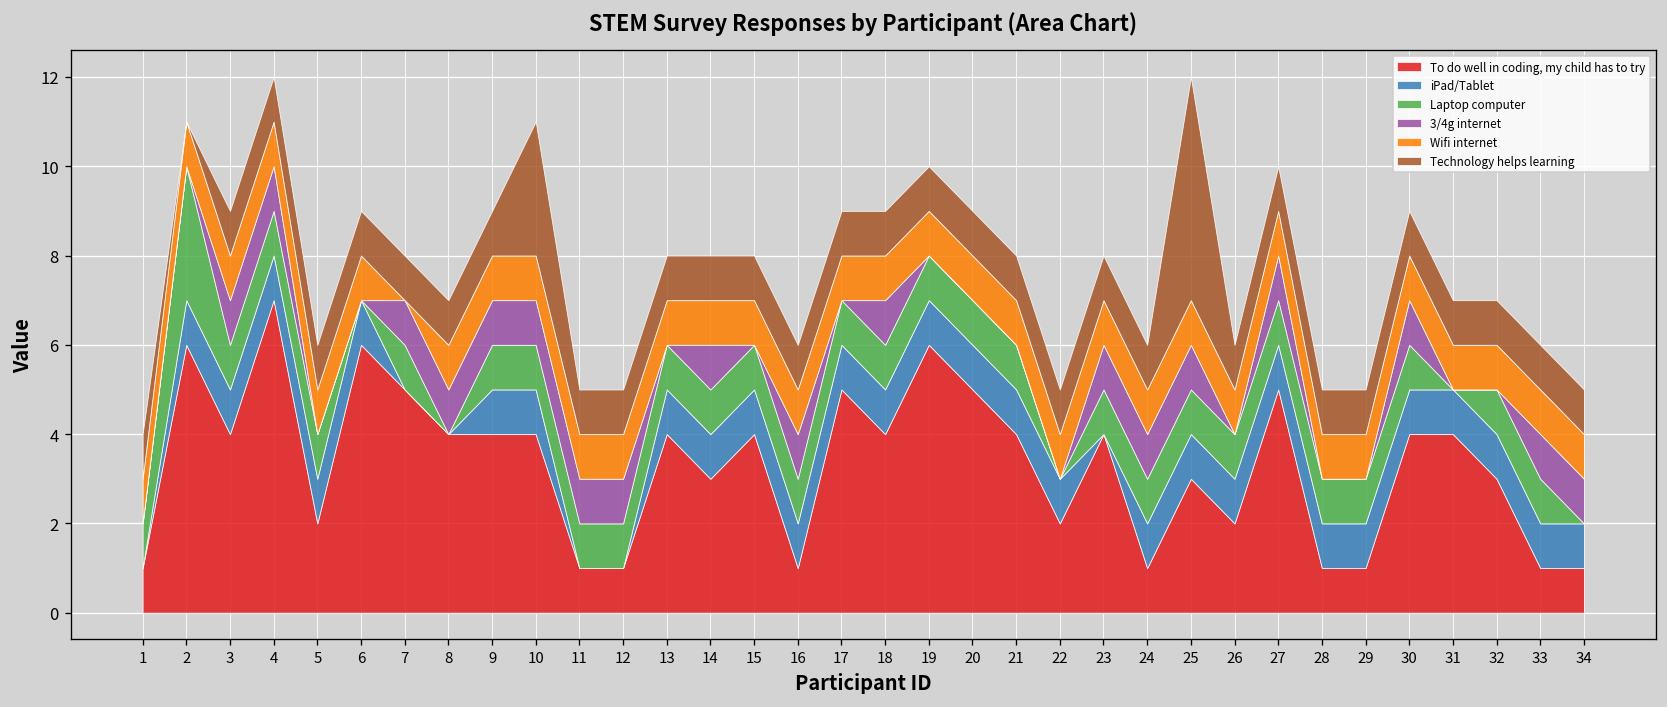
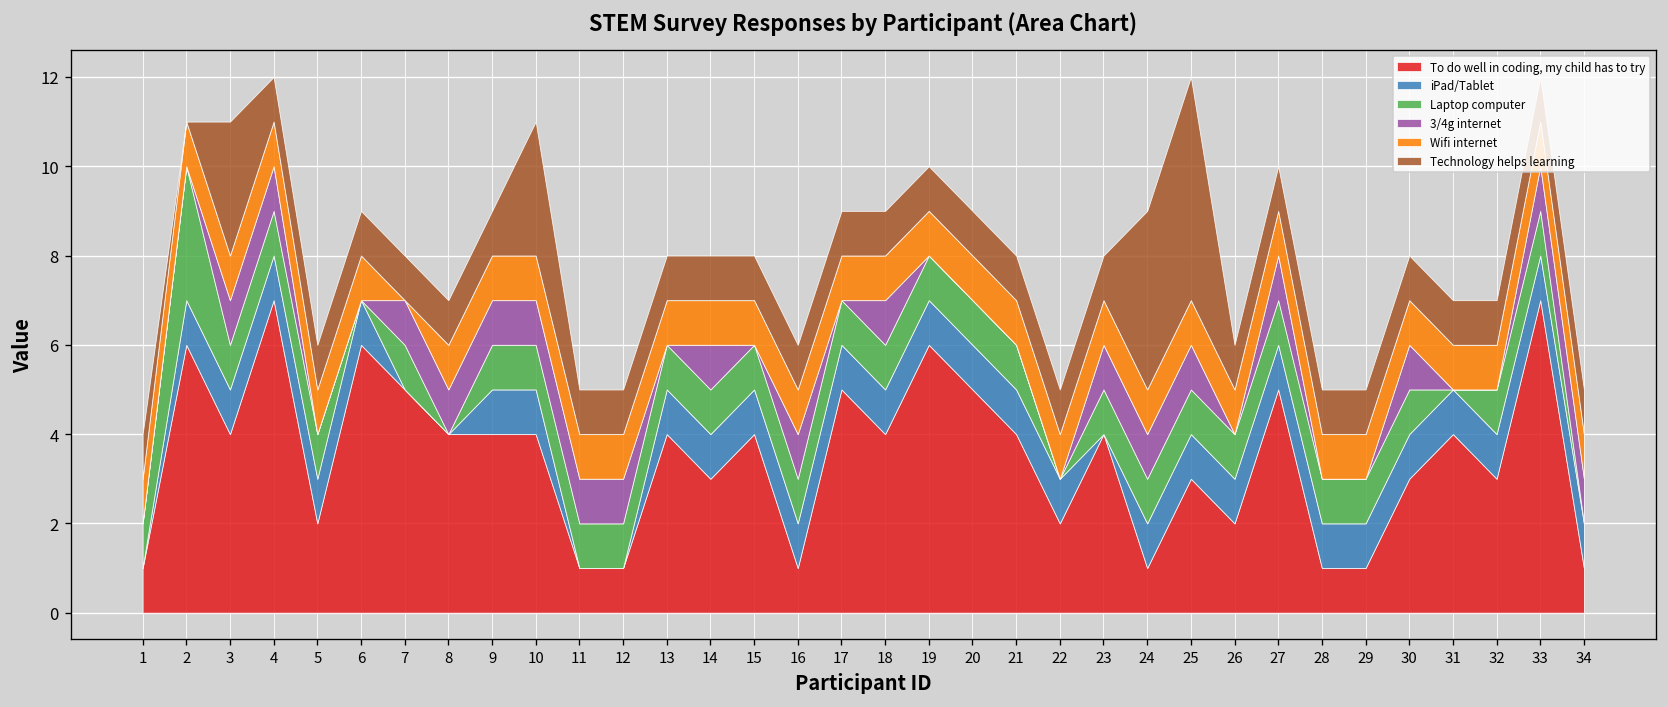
Technology helps learning, 3: 1 -> 3
Technology helps learning, 24: 1 -> 4
To do well in coding, my child has to try, 30: 4 -> 3
To do well in coding, my child has to try, 33: 1 -> 7
